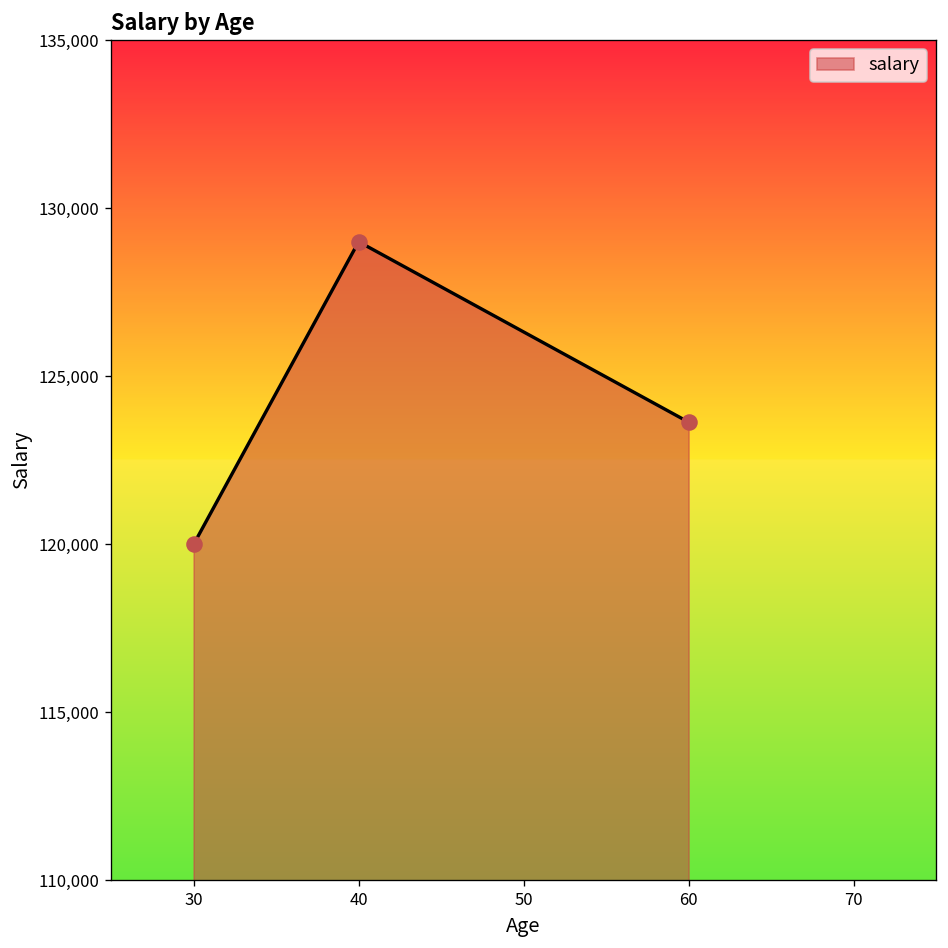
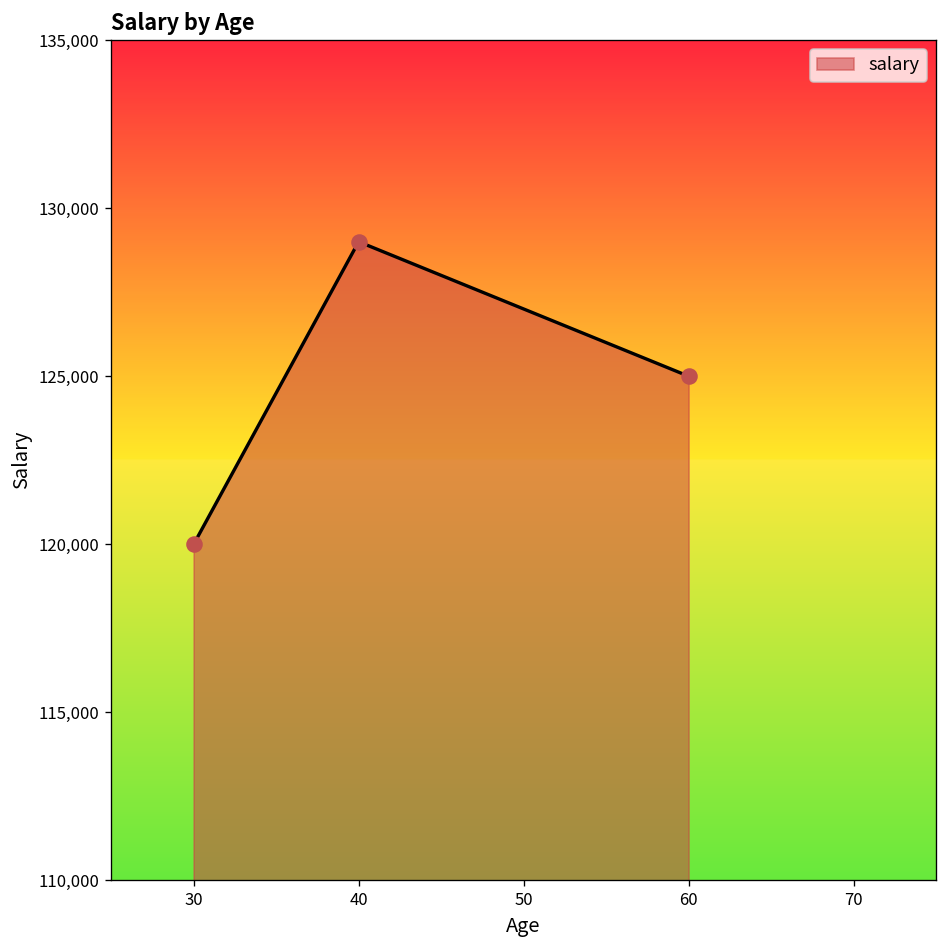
60: 123,600 -> 125,000
